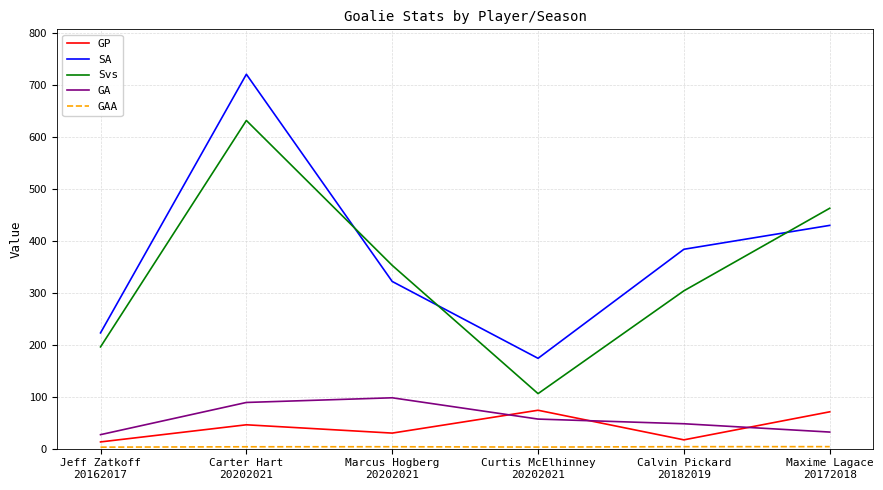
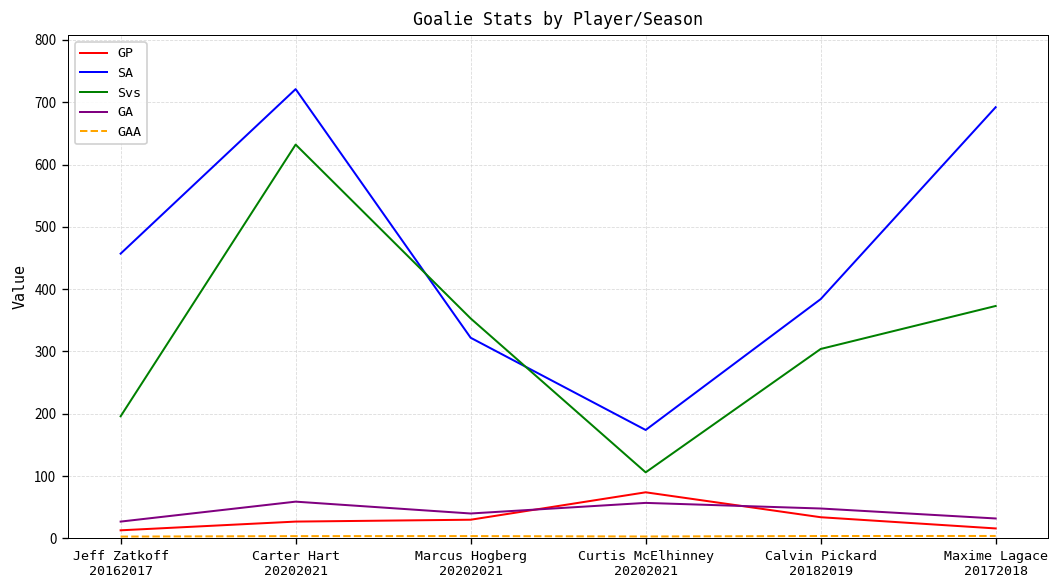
SA, Jeff Zatkoff 20162017: 220 -> 460
GP, Carter Hart 20202021: 50 -> 30
GA, Carter Hart 20202021: 90 -> 60
GA, Marcus Hogberg 20202021: 100 -> 40
GP, Calvin Pickard 20182019: 20 -> 30
GP, Maxime Lagace 20172018: 70 -> 20
SA, Maxime Lagace 20172018: 430 -> 690
Svs, Maxime Lagace 20172018: 460 -> 370
